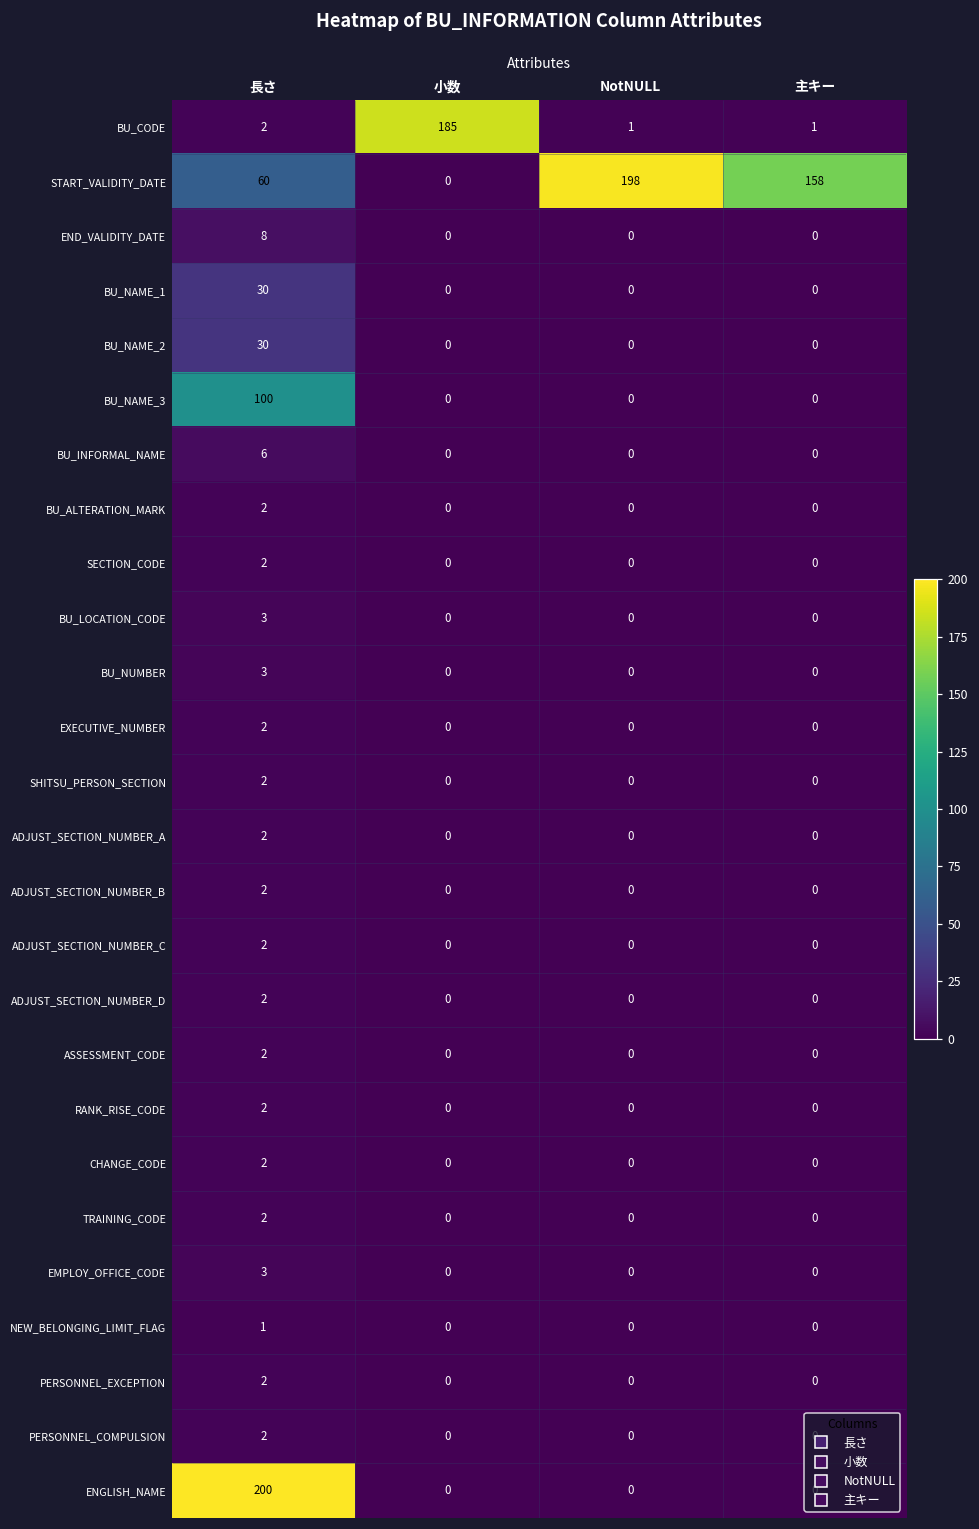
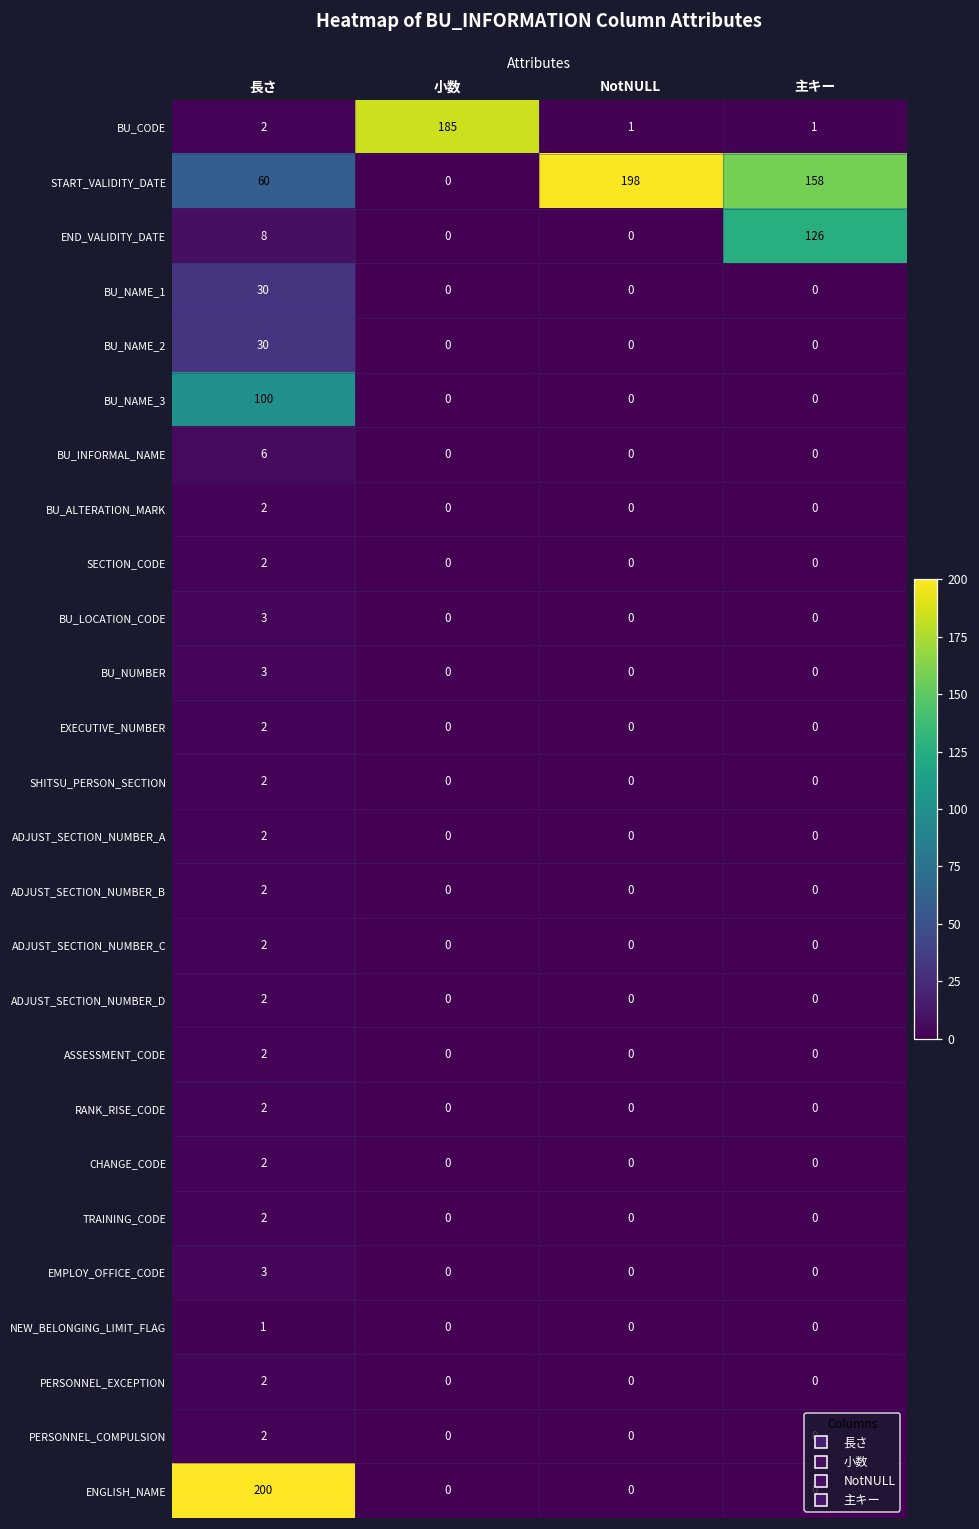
END_VALIDITY_DATE, 主キー: 0 -> 126
